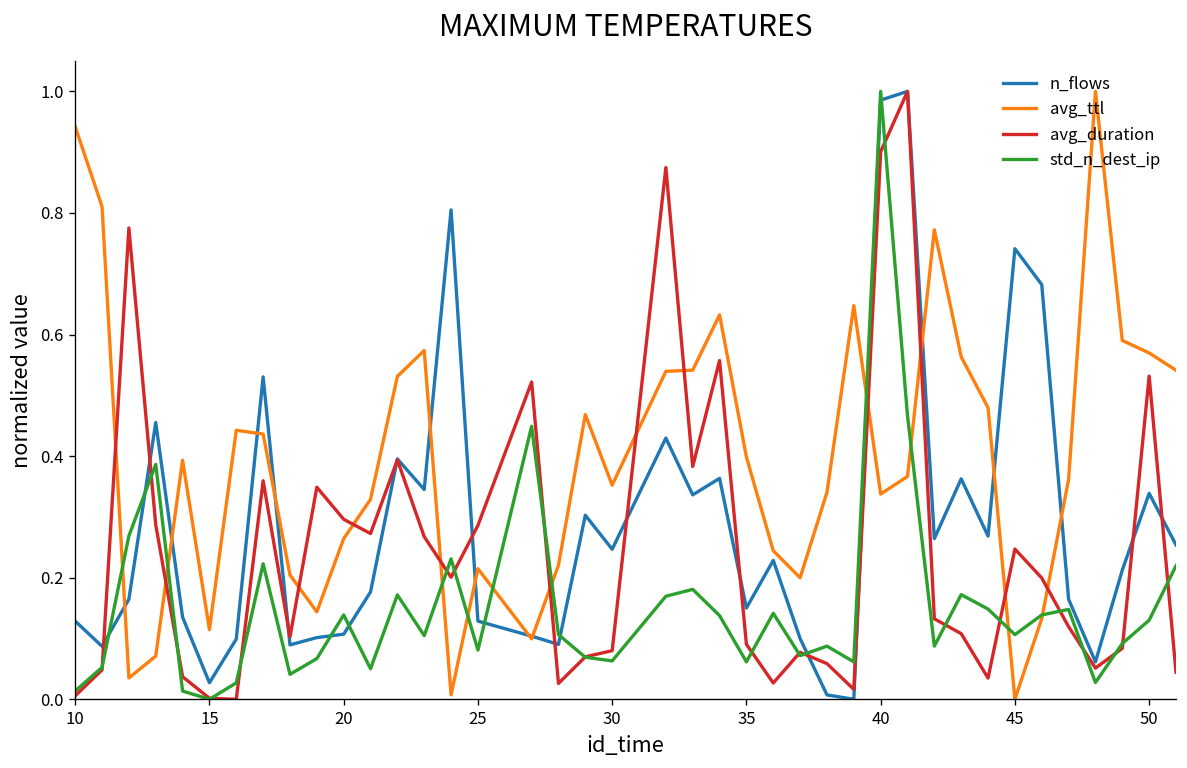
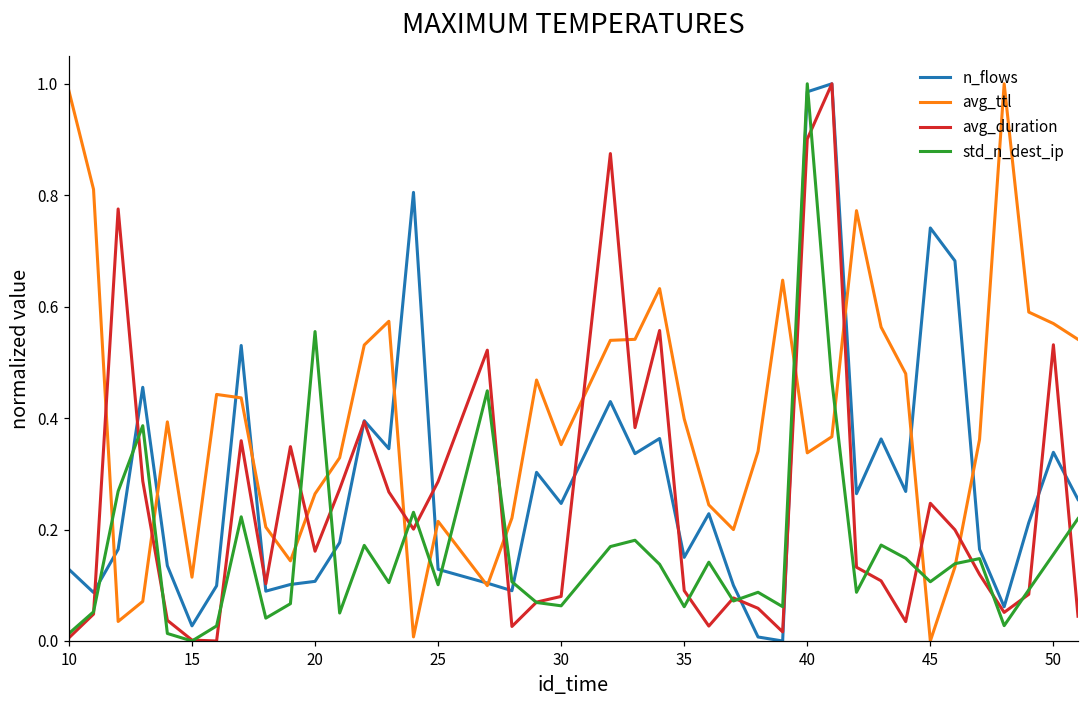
avg_ttl, 10: 0.94 -> 0.99
avg_duration, 20: 0.30 -> 0.16
std_n_dest_ip, 20: 0.14 -> 0.56
std_n_dest_ip, 25: 0.08 -> 0.10
std_n_dest_ip, 50: 0.13 -> 0.16
